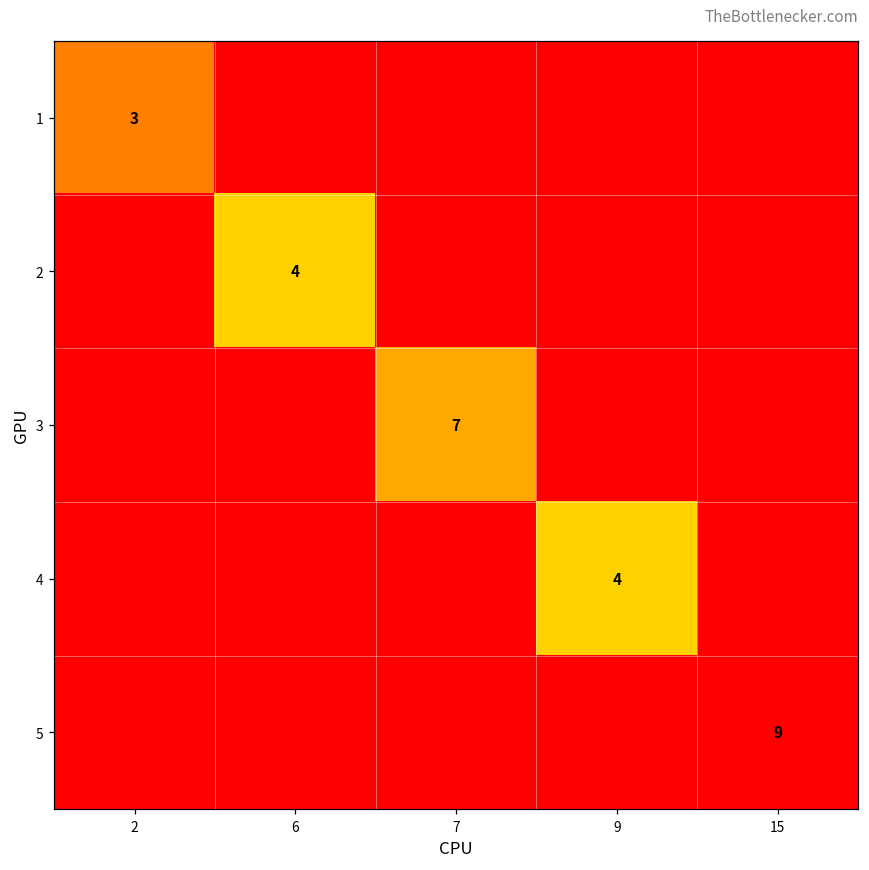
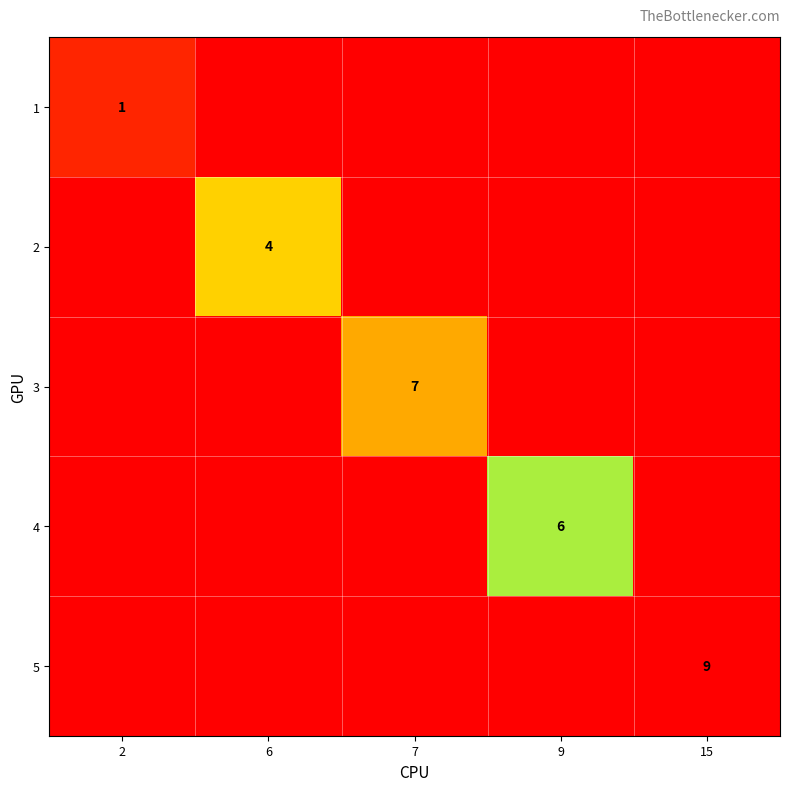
1, 2: 3 -> 1
4, 9: 4 -> 6
